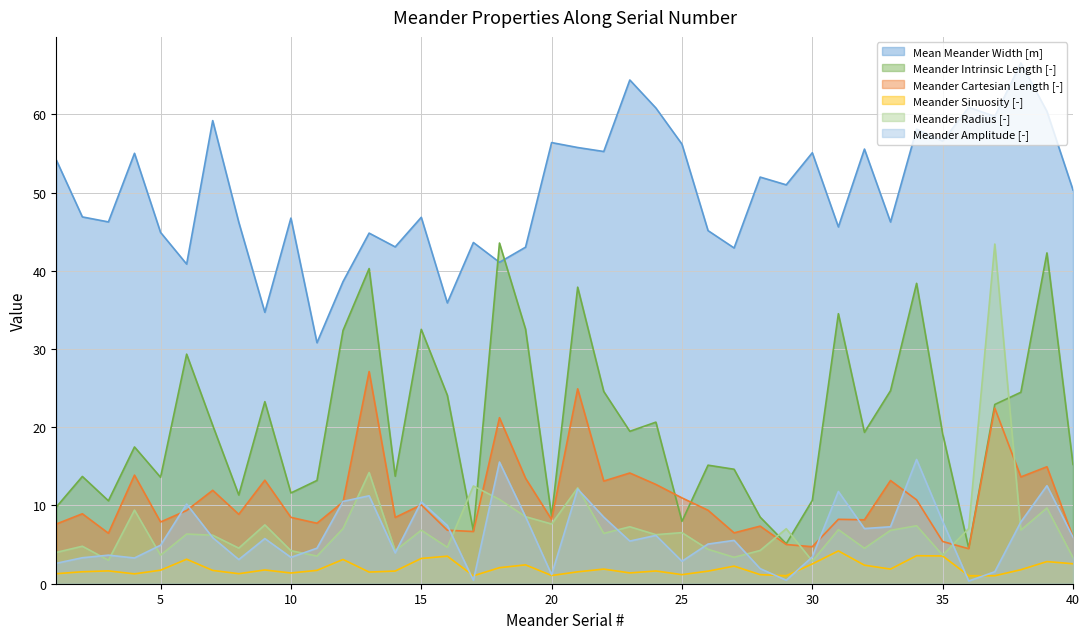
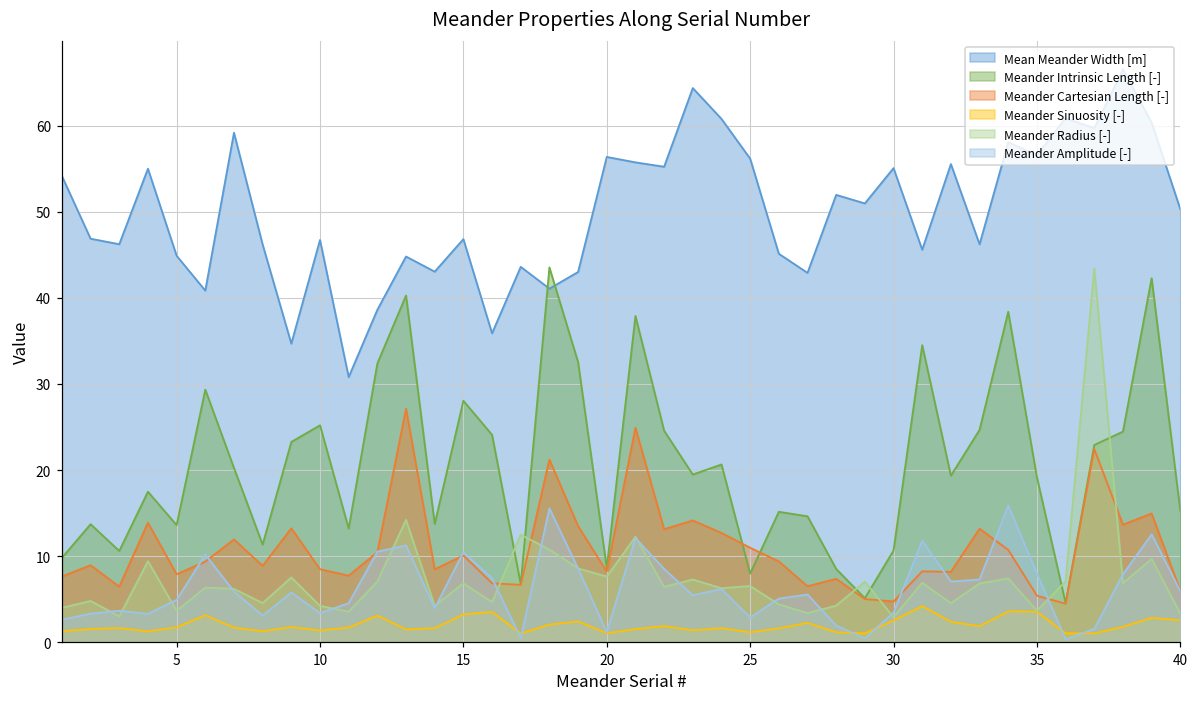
Meander Intrinsic Length [-], 10: 12 -> 25
Meander Intrinsic Length [-], 15: 33 -> 28
